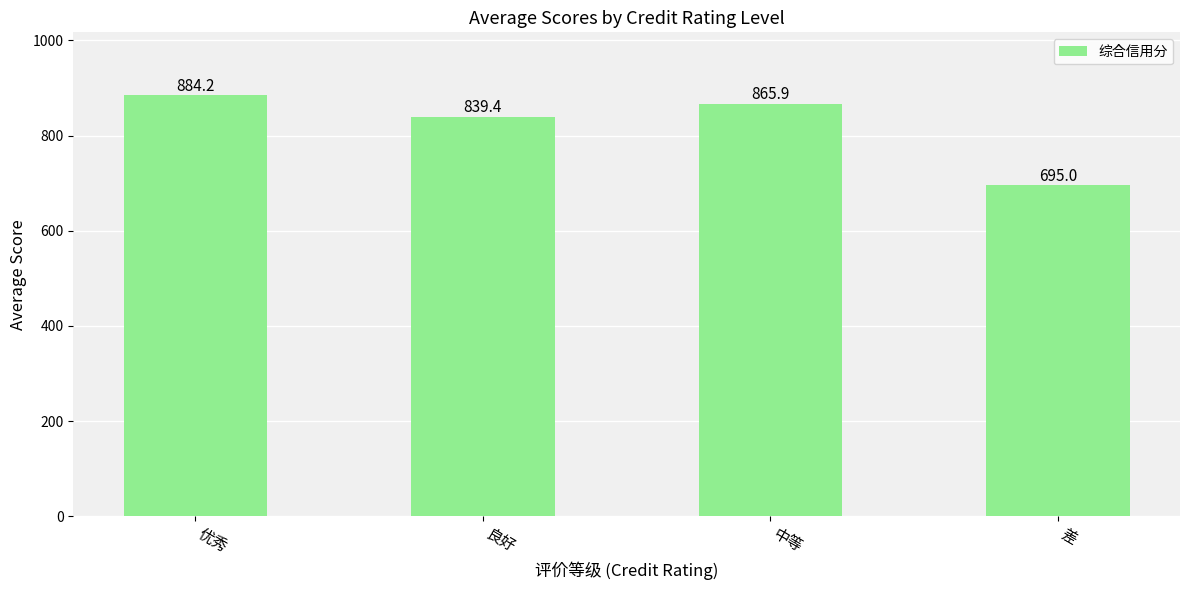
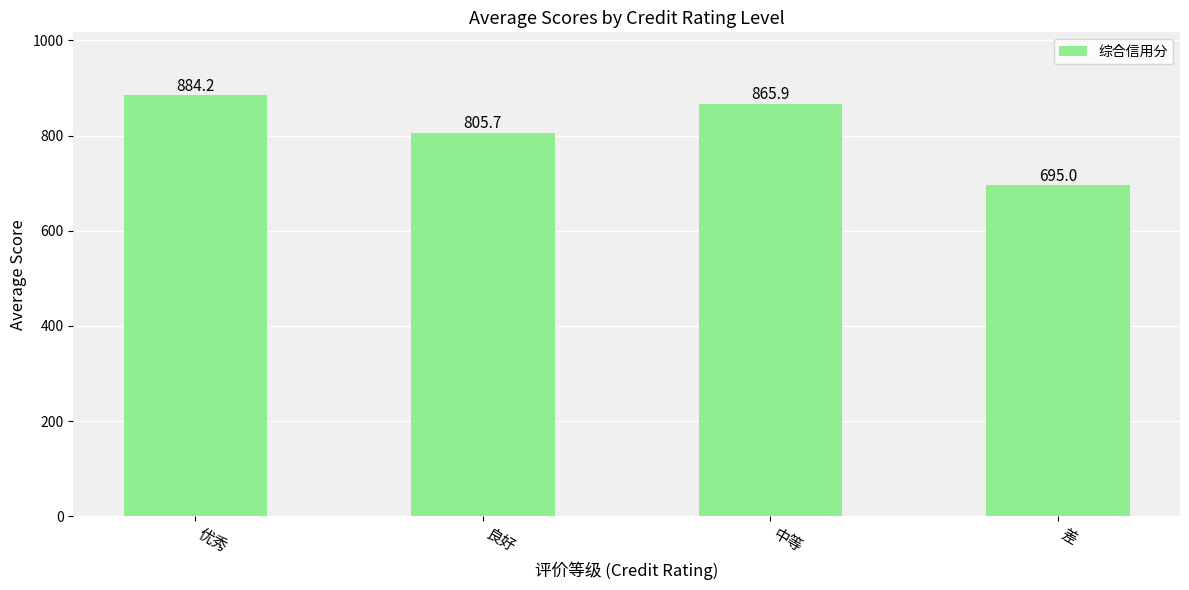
良好: 839.4 -> 805.7
